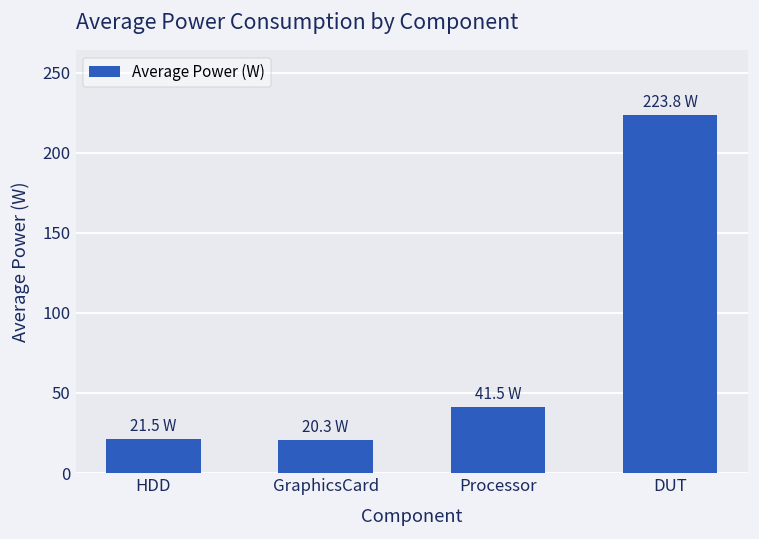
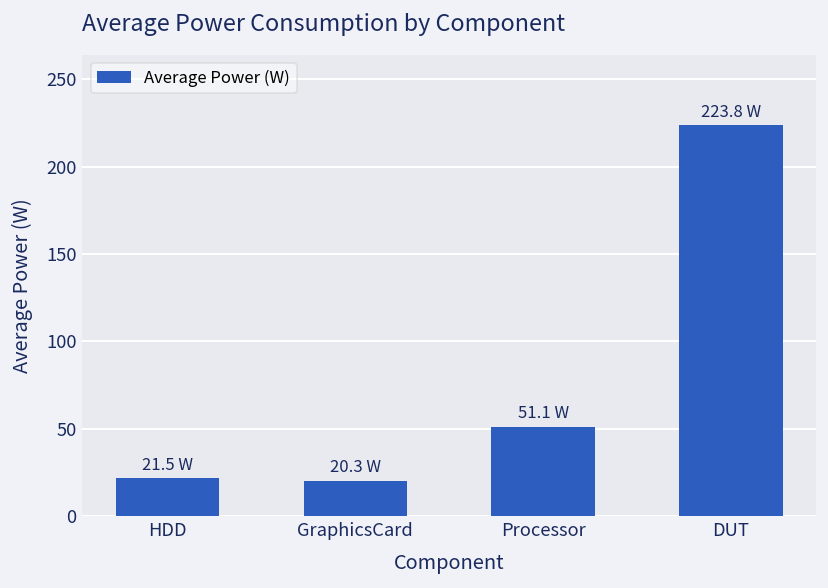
Processor: 41.5 -> 51.1
